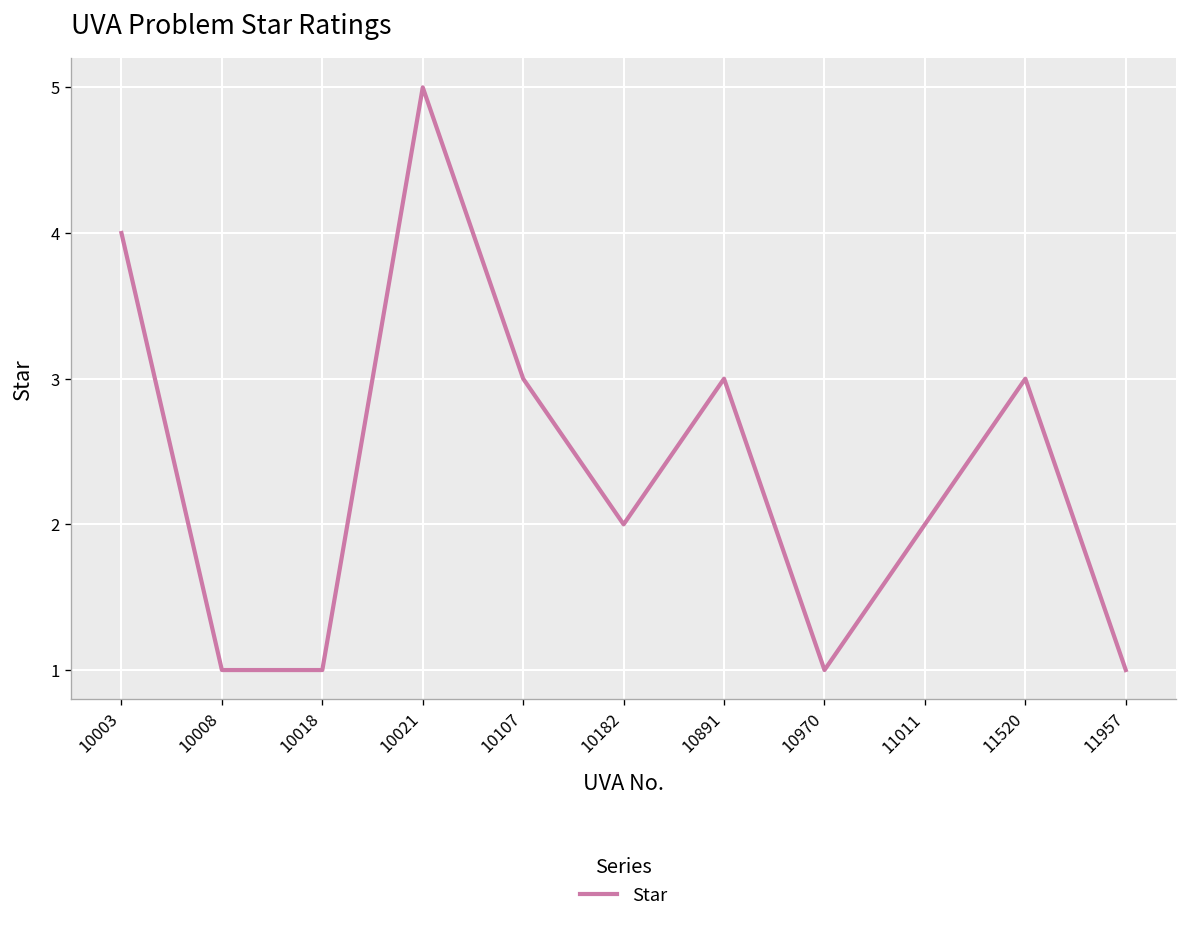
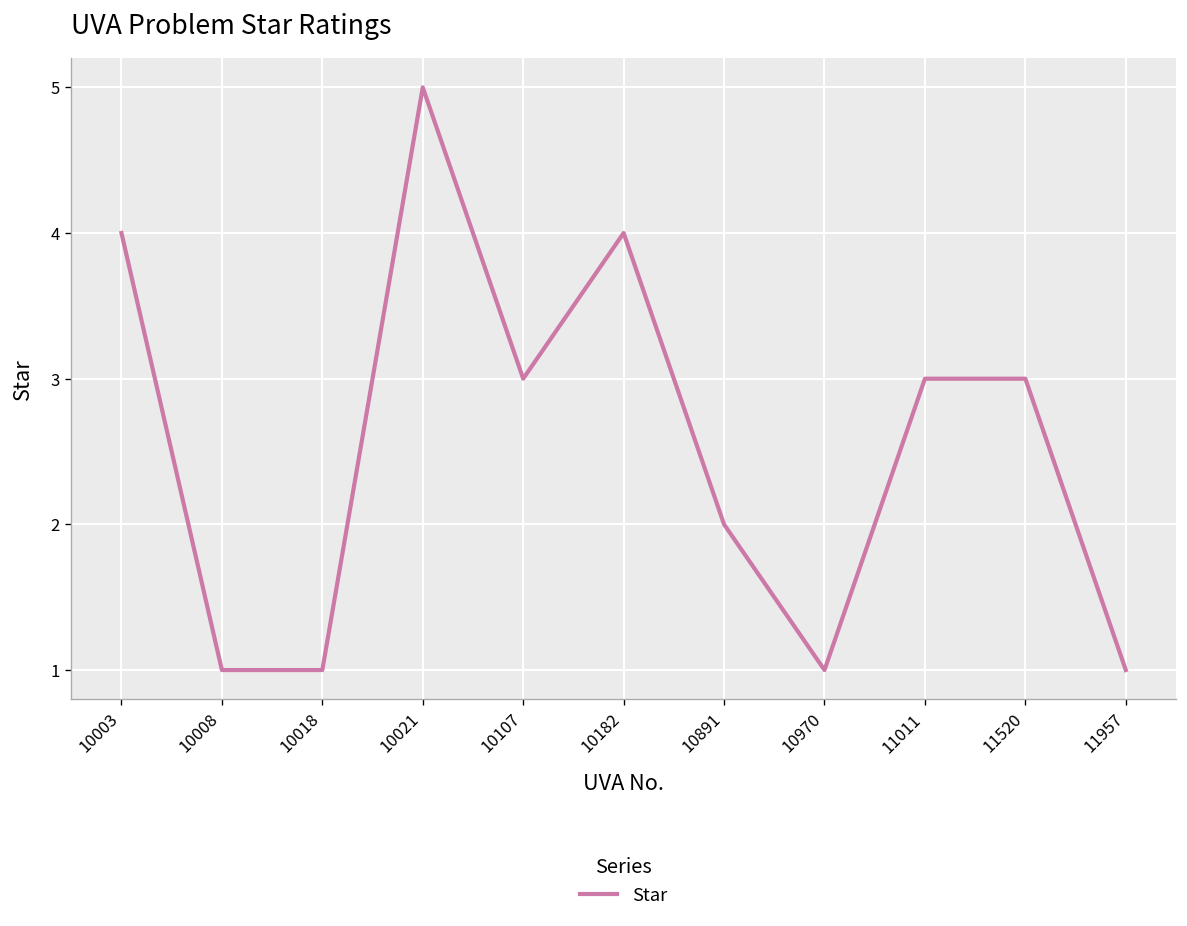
10182: 2 -> 4
10891: 3 -> 2
11011: 2 -> 3
